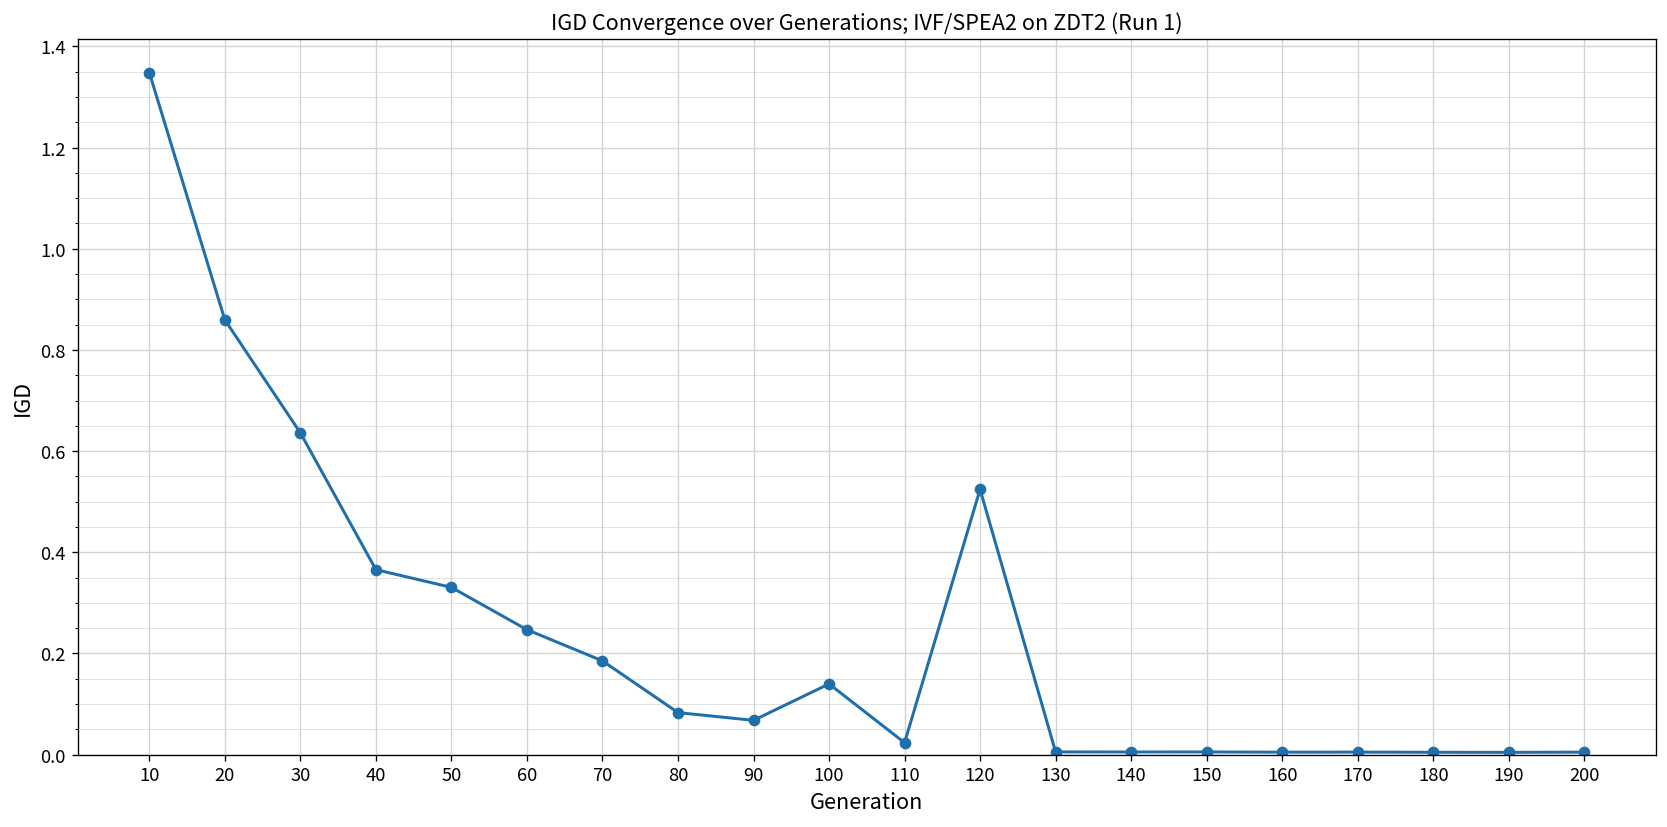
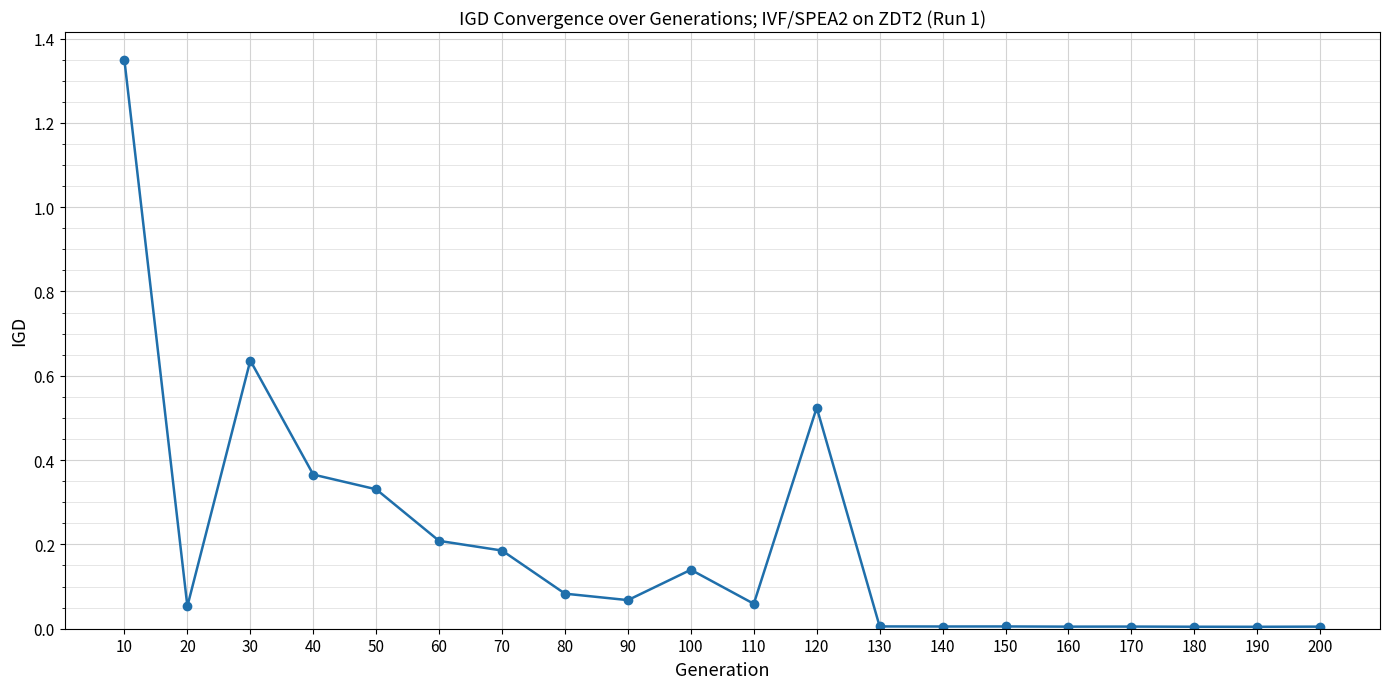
20: 0.86 -> 0.05
60: 0.25 -> 0.21
110: 0.02 -> 0.06
